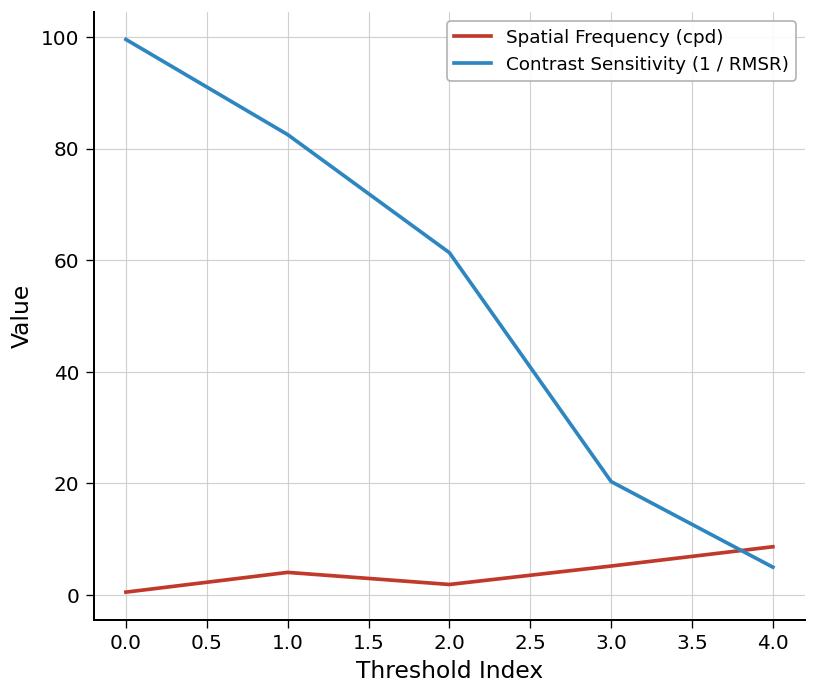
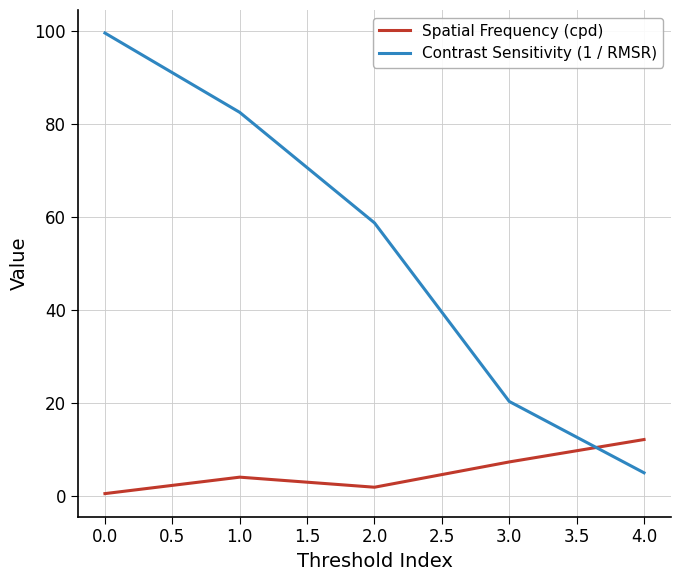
Contrast Sensitivity (1 / RMSR), 2.0: 61 -> 59
Spatial Frequency (cpd), 3.0: 5 -> 7
Spatial Frequency (cpd), 4.0: 9 -> 12
